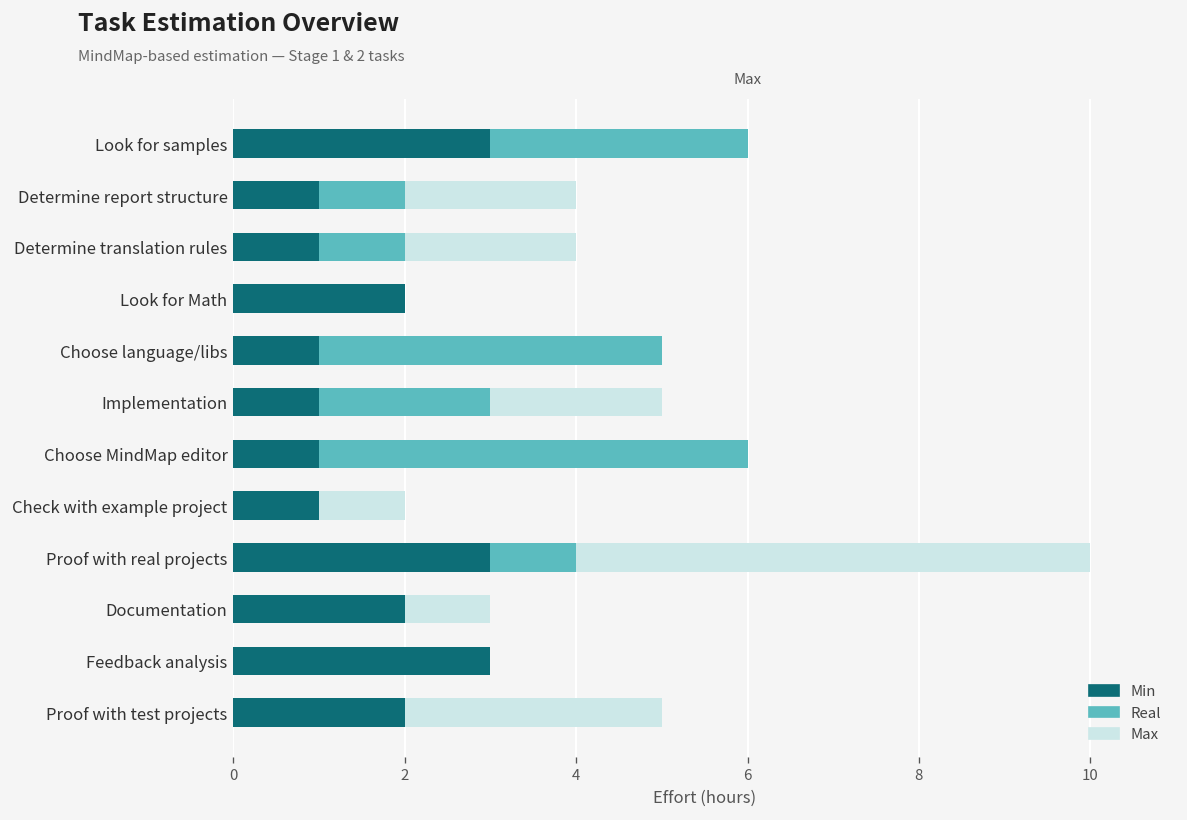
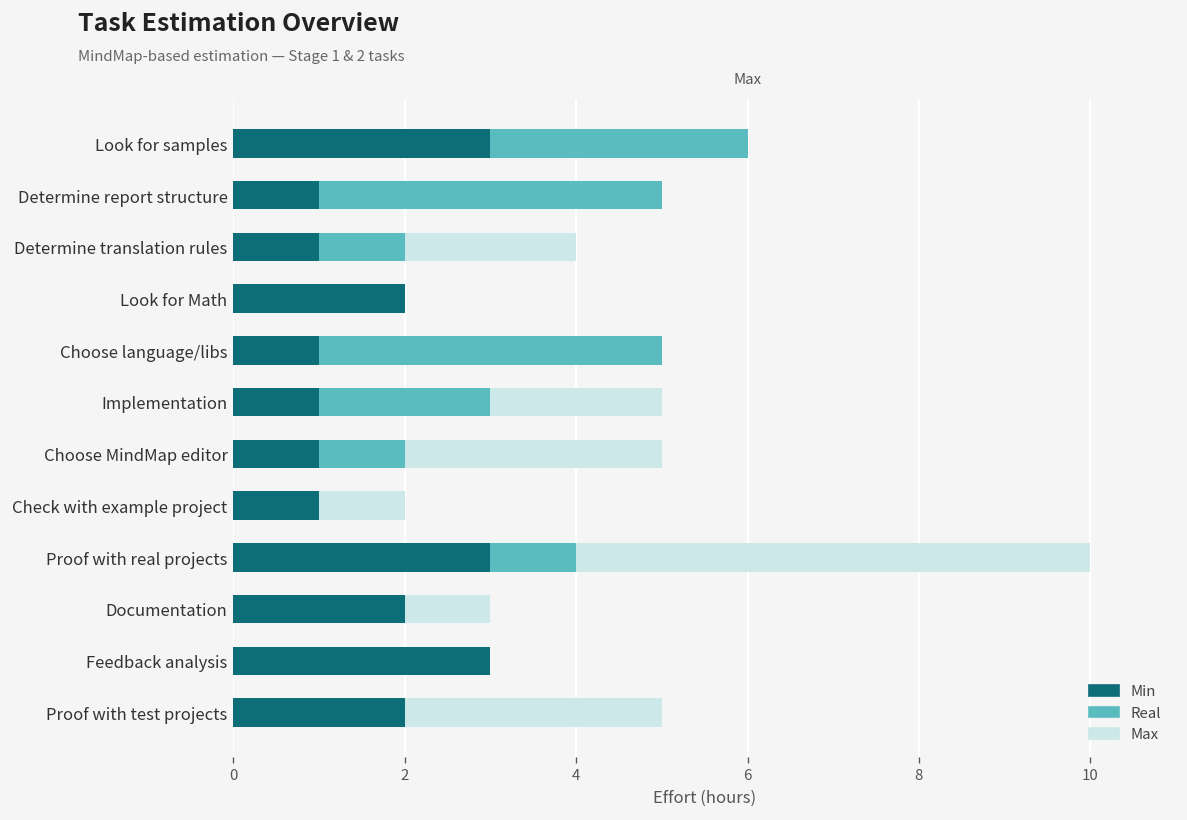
Max, Determine report structure: 4 -> 3
Real, Determine report structure: 2 -> 5
Real, Choose MindMap editor: 6 -> 2
